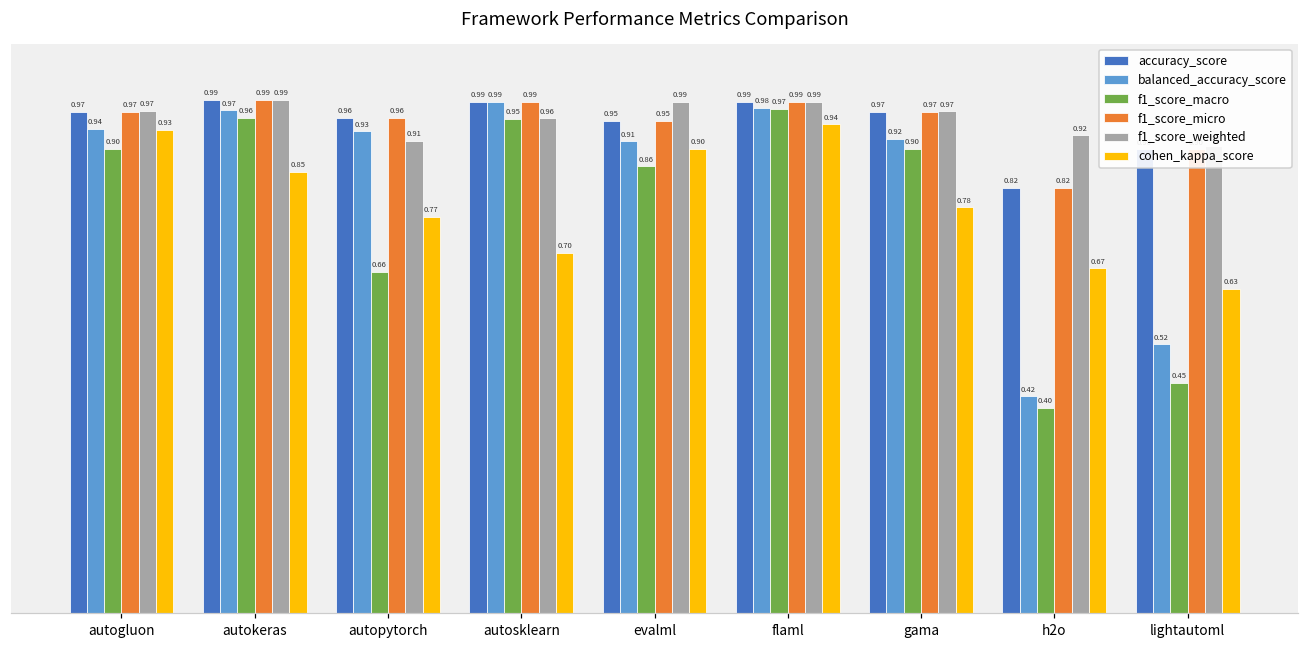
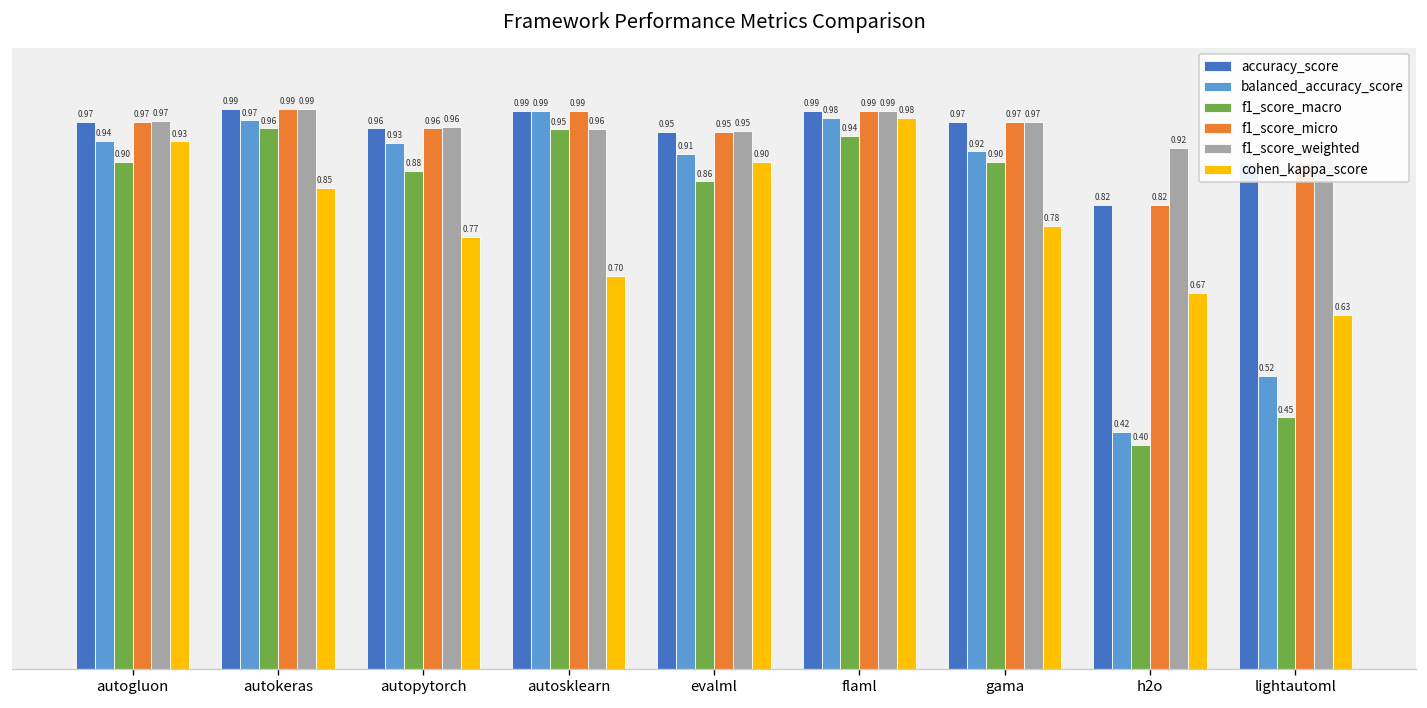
f1_score_macro, autopytorch: 0.66 -> 0.88
f1_score_weighted, autopytorch: 0.91 -> 0.96
f1_score_weighted, evalml: 0.99 -> 0.95
f1_score_macro, flaml: 0.97 -> 0.94
cohen_kappa_score, flaml: 0.94 -> 0.98
